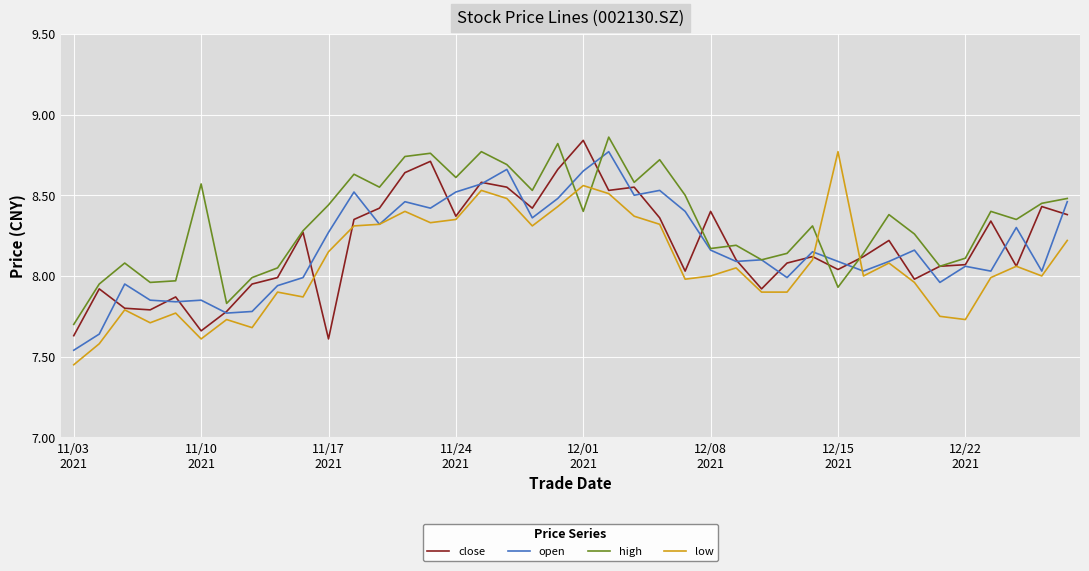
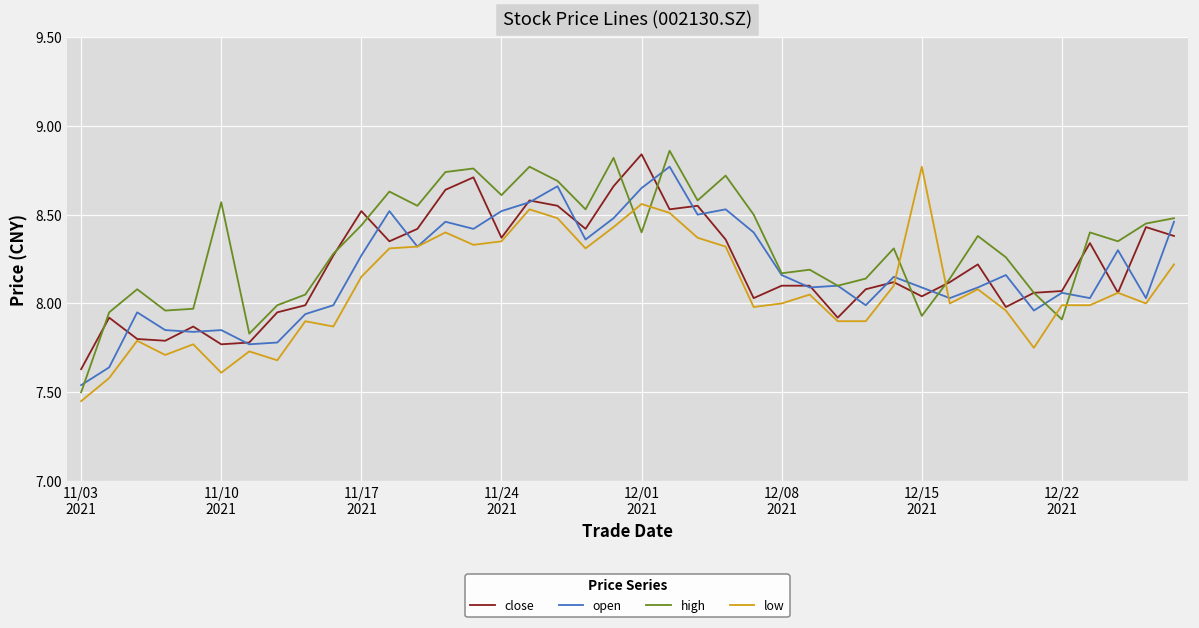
high, 11/03 2021: 7.7 -> 7.5
close, 11/10 2021: 7.66 -> 7.77
close, 11/17 2021: 7.61 -> 8.52
close, 12/08 2021: 8.4 -> 8.1
high, 12/22 2021: 8.11 -> 7.91
low, 12/22 2021: 7.73 -> 7.99
